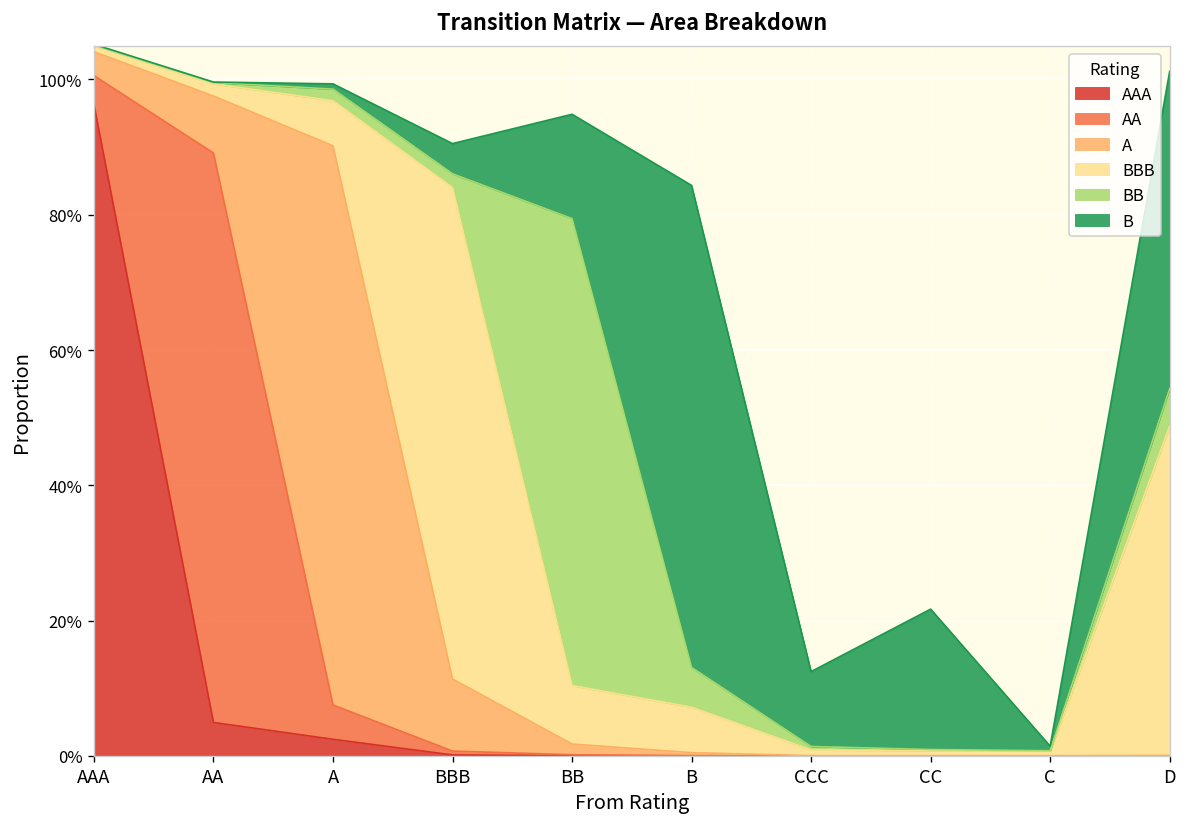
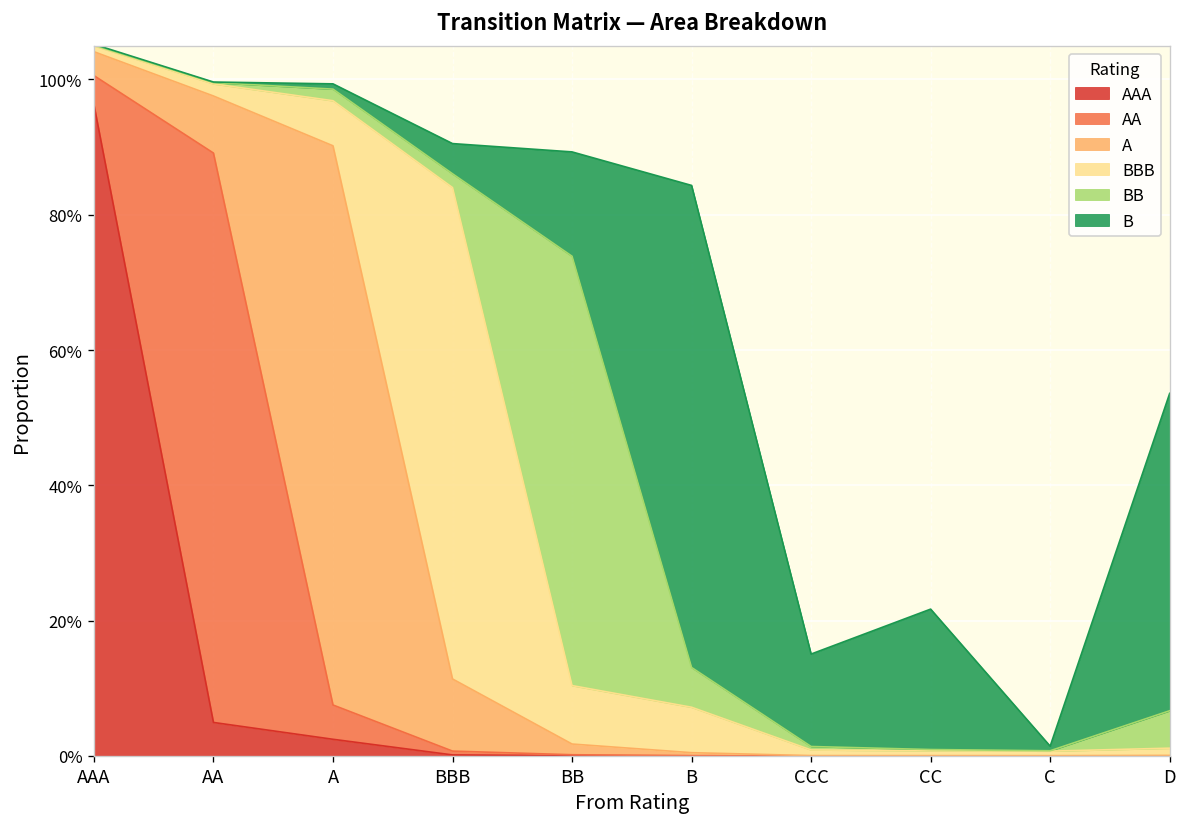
BB, BB: 69% -> 63%
B, CCC: 11% -> 14%
BBB, D: 49% -> 1%
